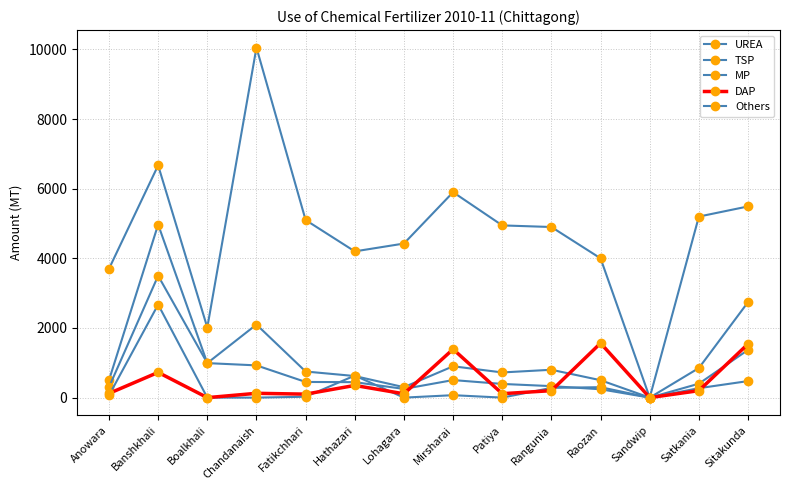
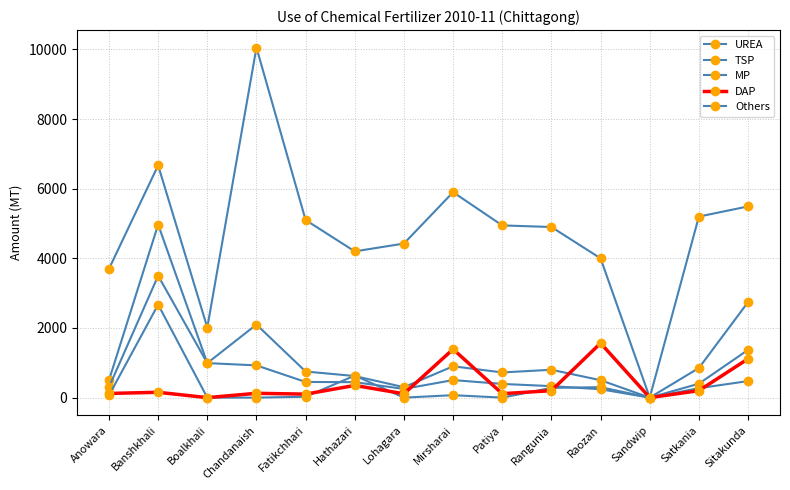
DAP, Banshkhali: 700 -> 200
DAP, Sitakunda: 1500 -> 1100
